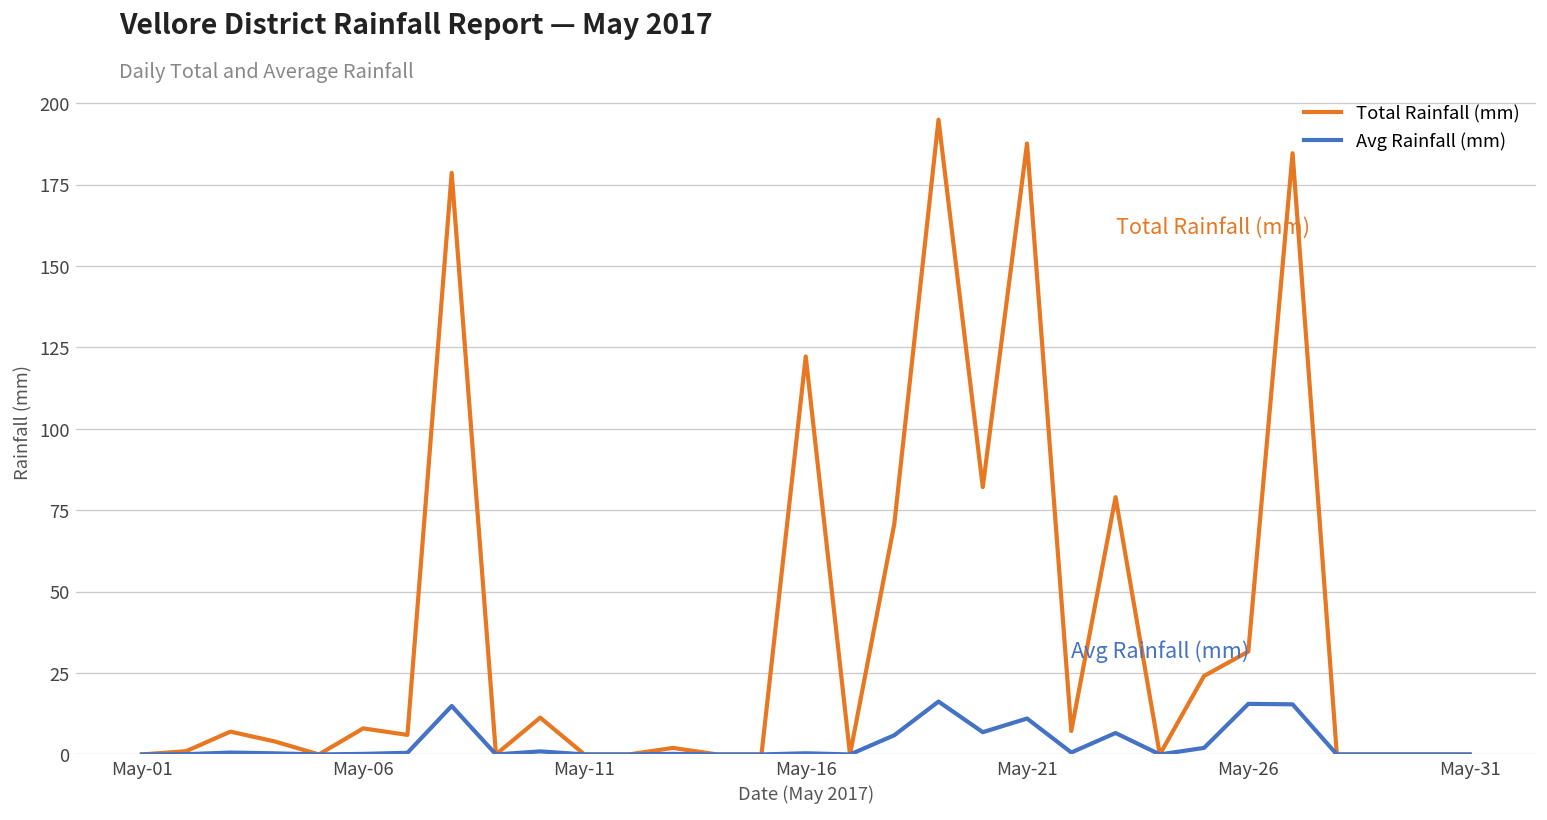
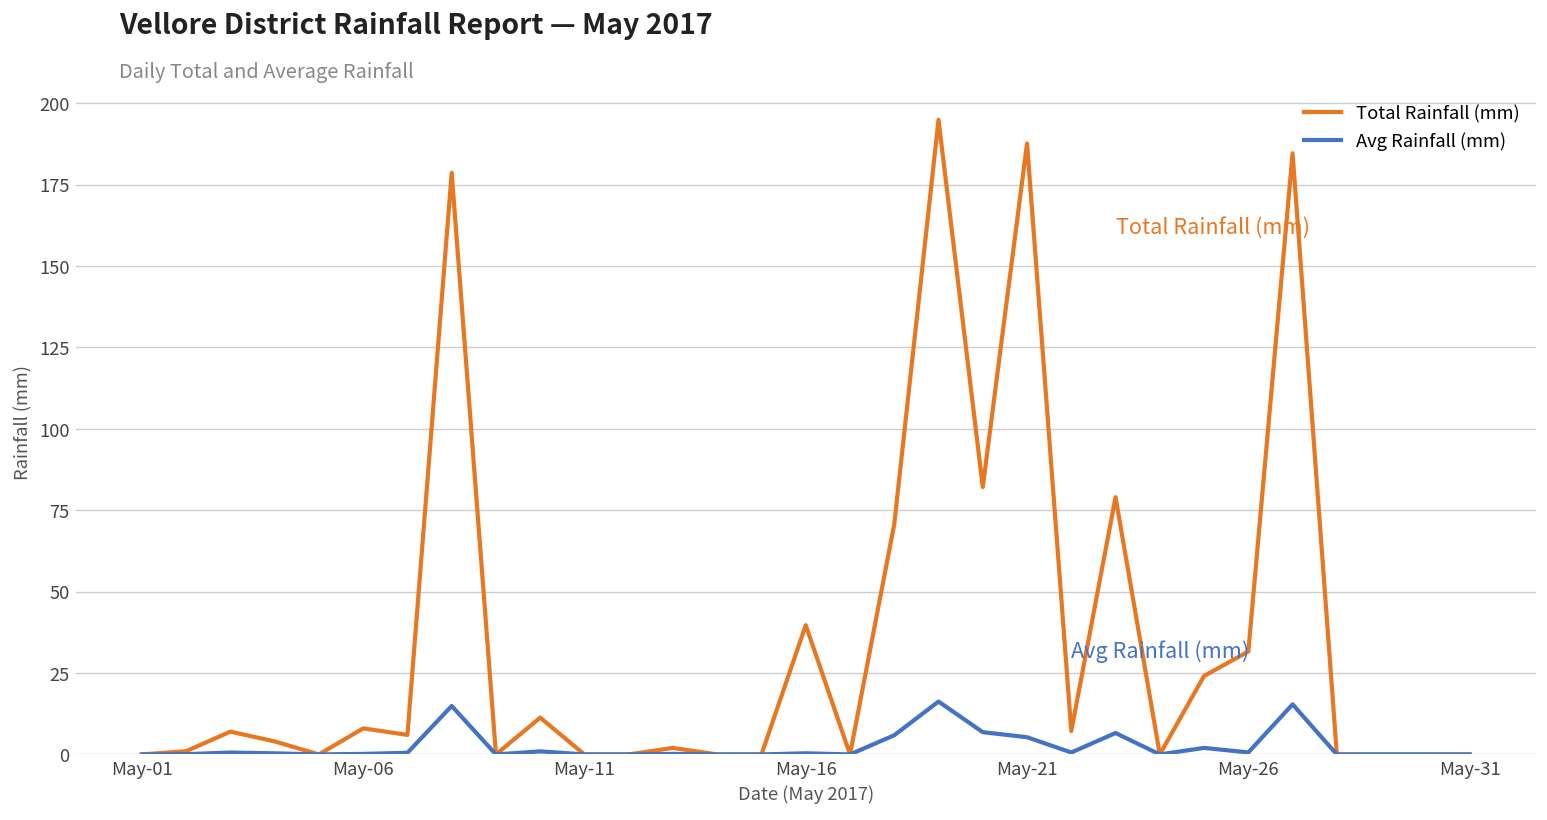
Total Rainfall (mm), May-16: 122 -> 40
Avg Rainfall (mm), May-21: 11 -> 5
Avg Rainfall (mm), May-26: 16 -> 1
